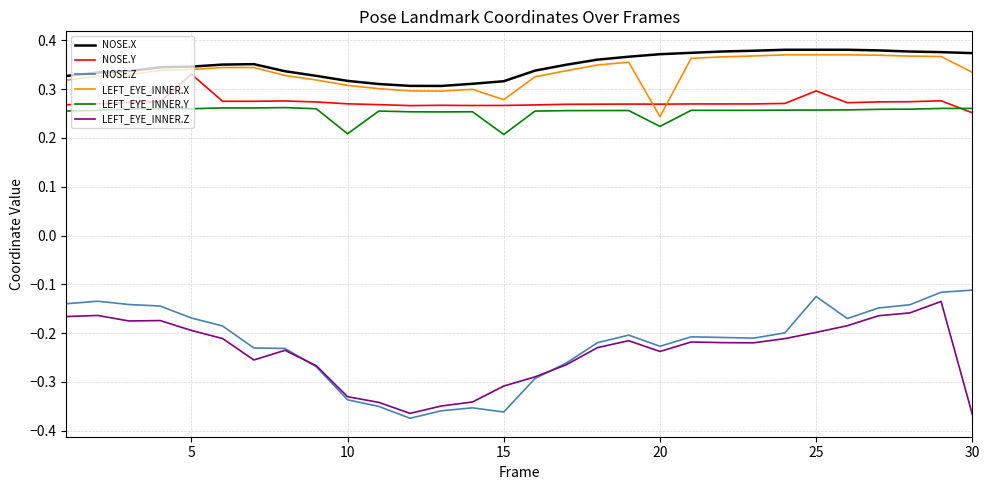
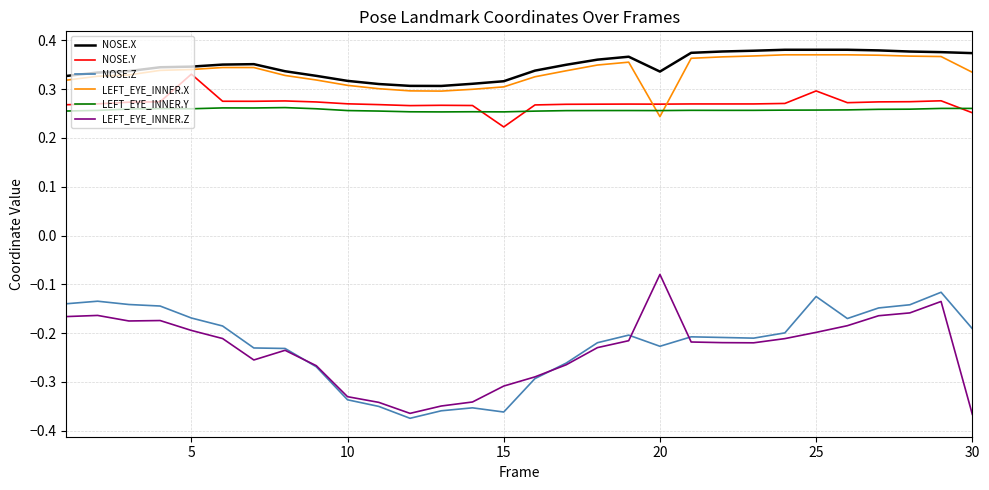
LEFT_EYE_INNER.Y, 10: 0.21 -> 0.26
NOSE.Y, 15: 0.27 -> 0.22
LEFT_EYE_INNER.X, 15: 0.28 -> 0.30
LEFT_EYE_INNER.Y, 15: 0.21 -> 0.25
NOSE.X, 20: 0.37 -> 0.34
LEFT_EYE_INNER.Y, 20: 0.22 -> 0.26
LEFT_EYE_INNER.Z, 20: -0.24 -> -0.08
NOSE.Z, 30: -0.11 -> -0.19
